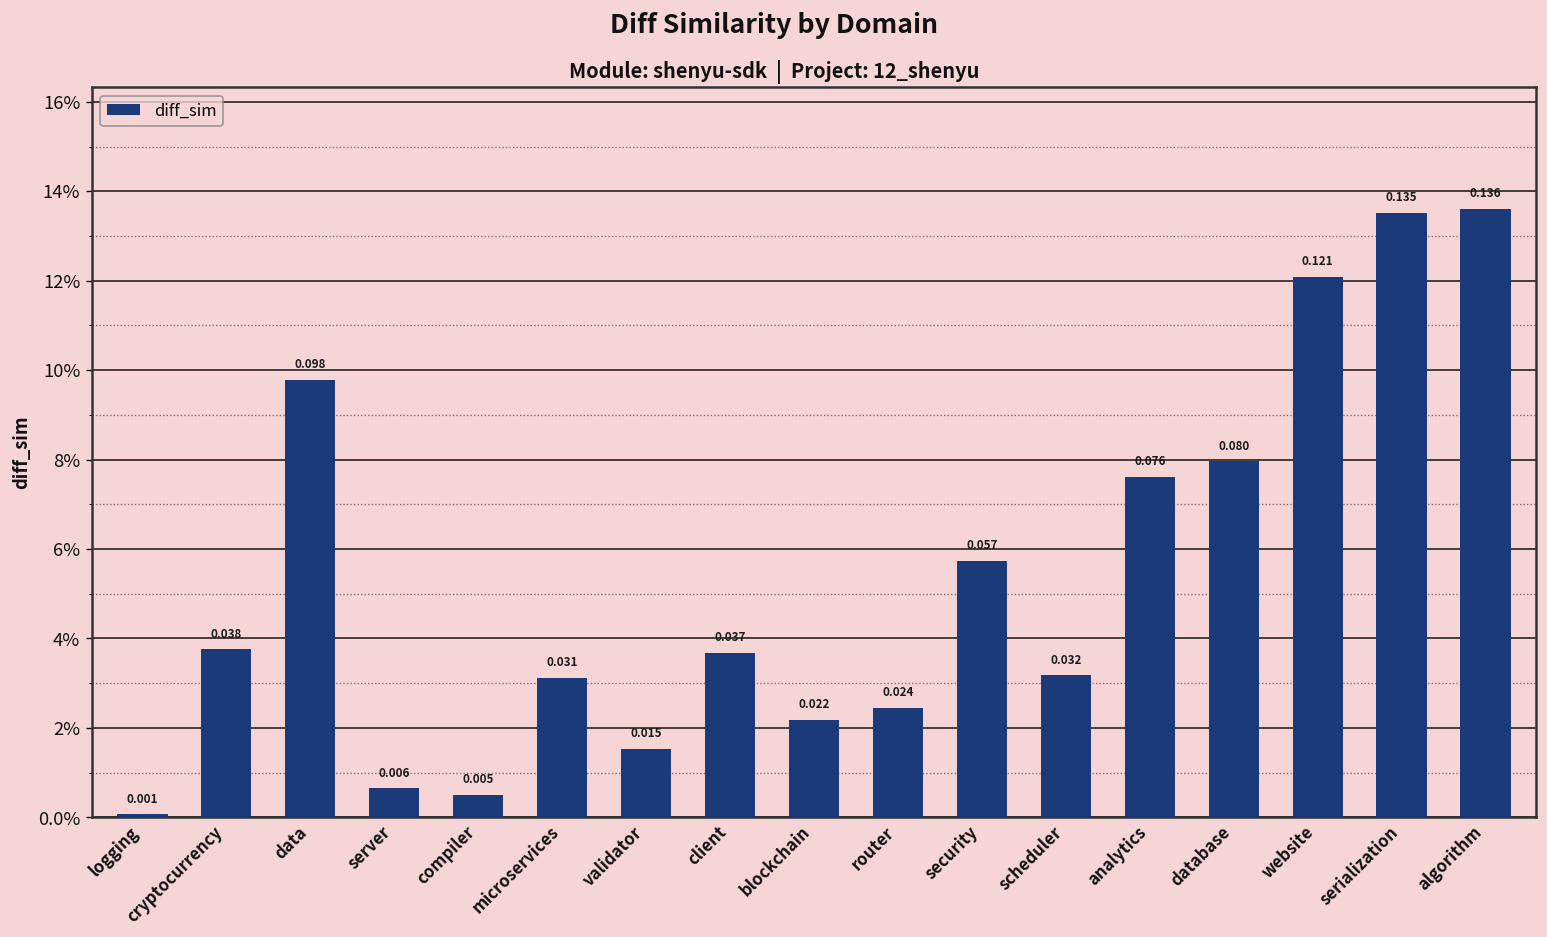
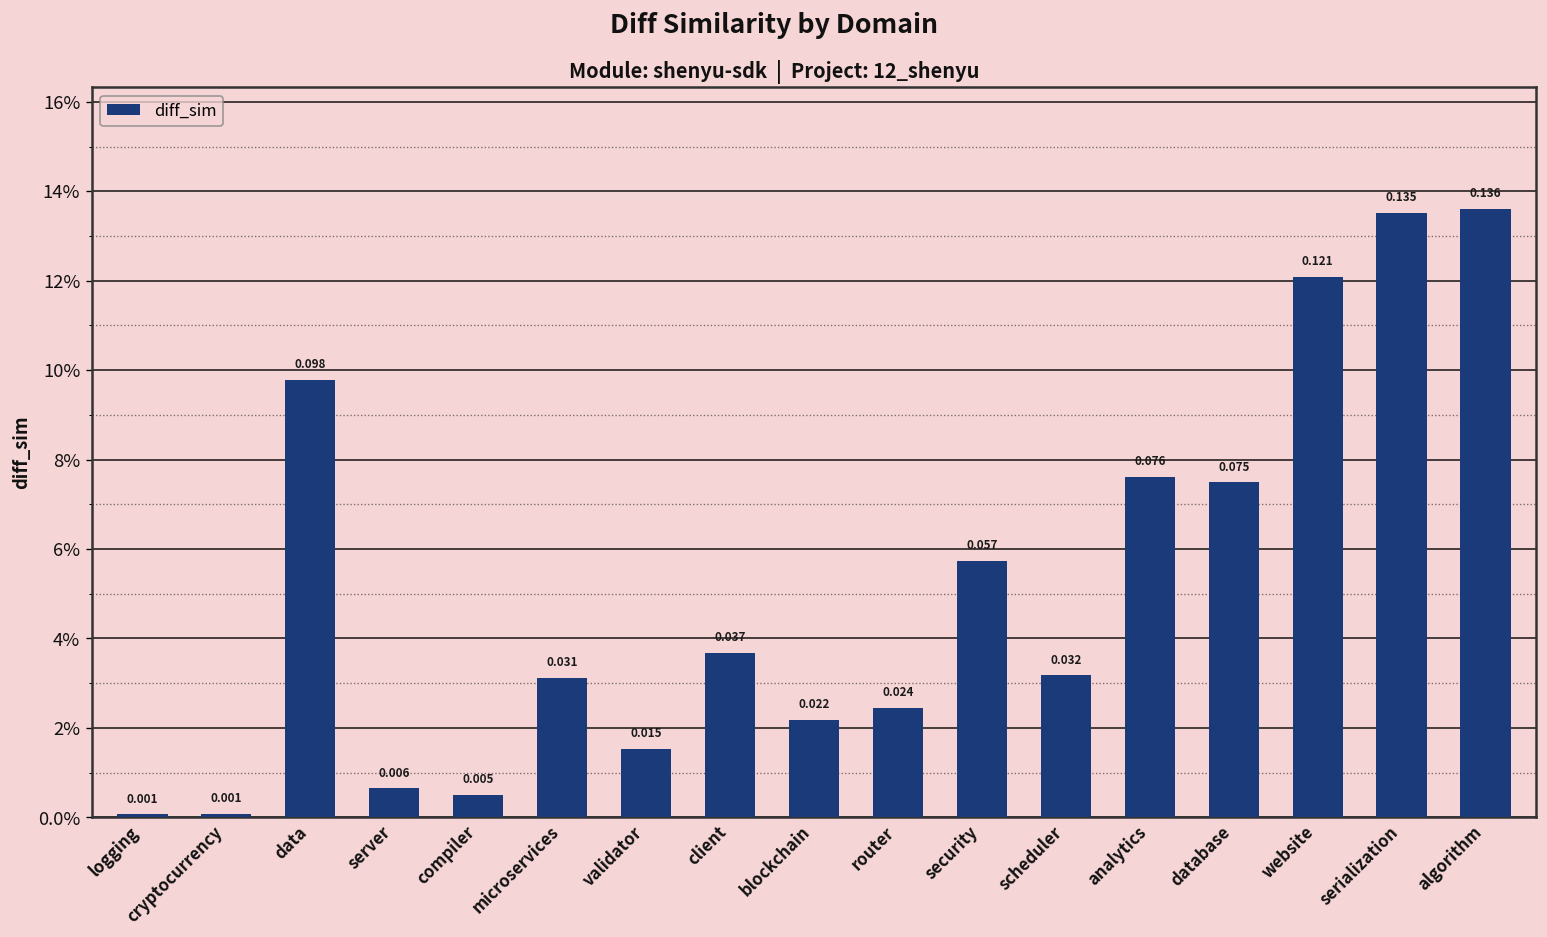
cryptocurrency: 0.038 -> 0.001
database: 0.080 -> 0.075
